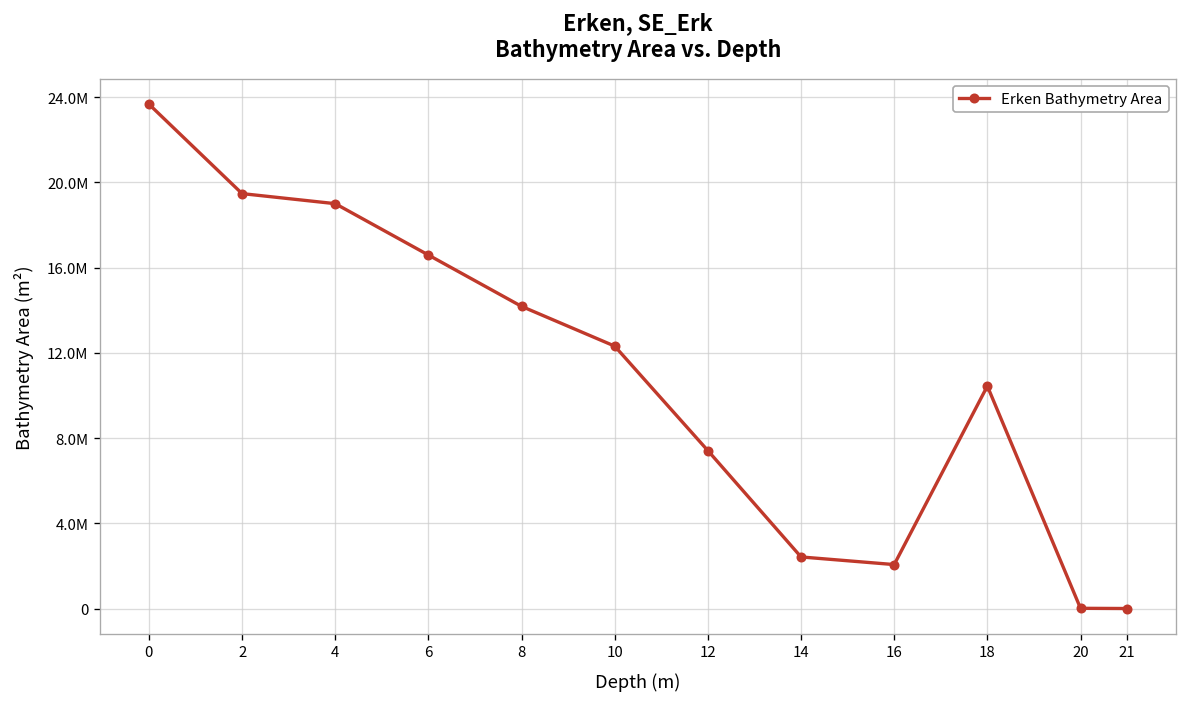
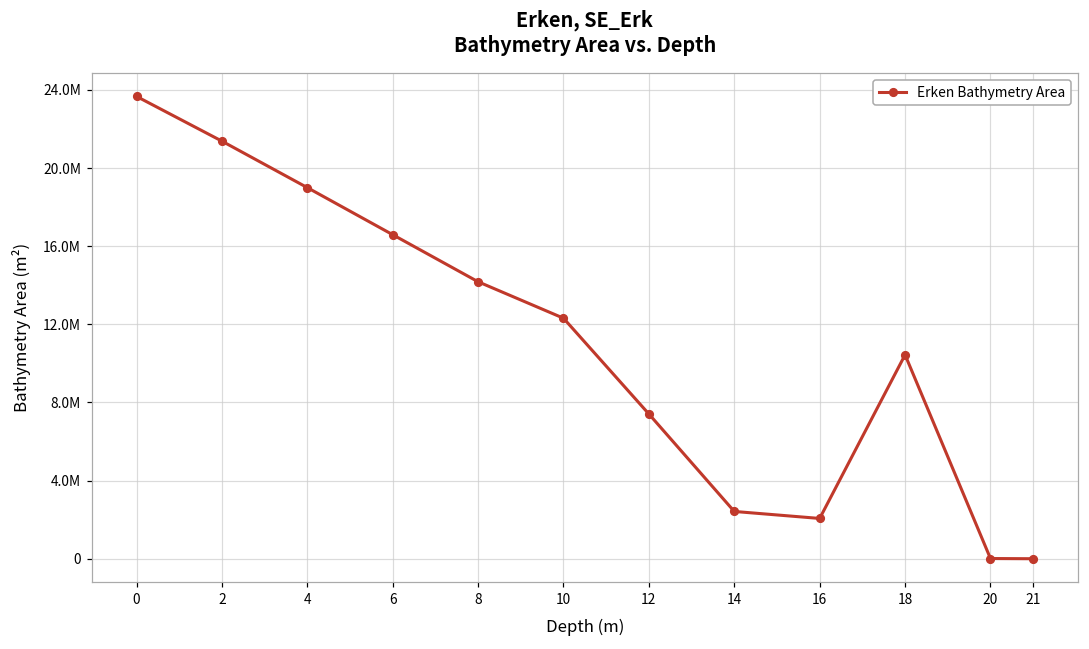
2: 19500000 -> 21400000
